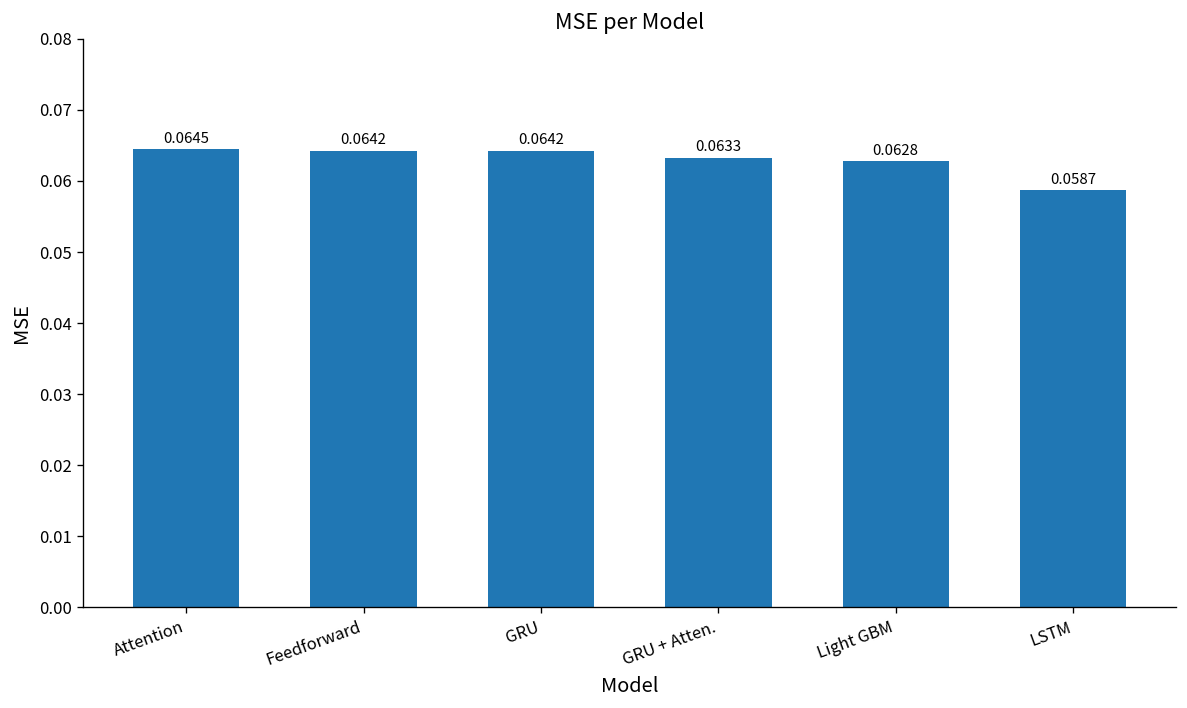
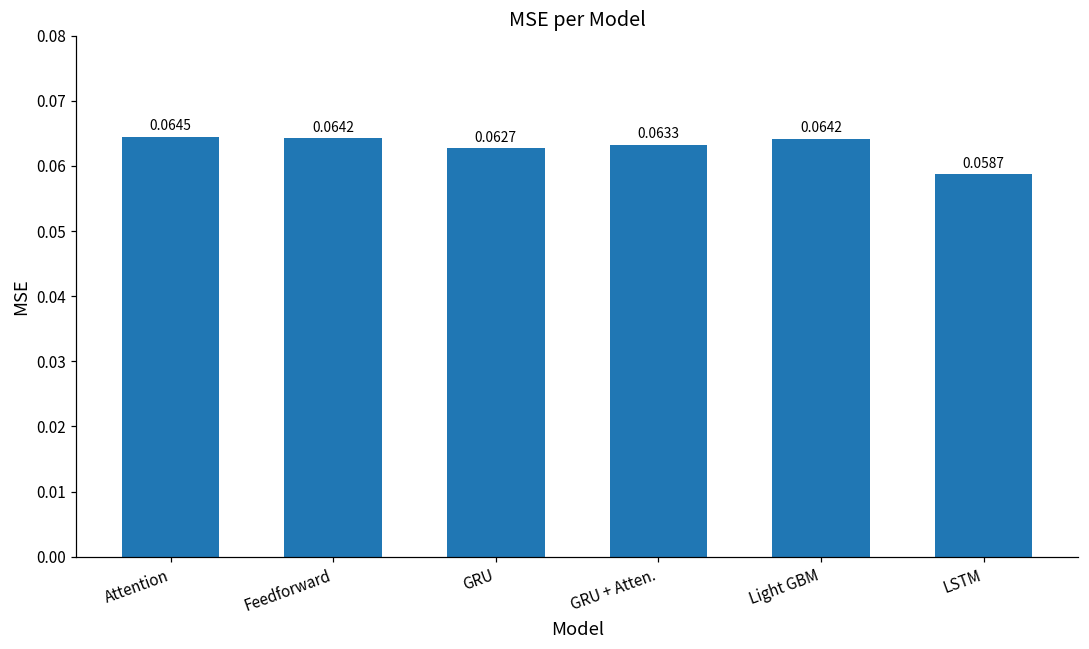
GRU: 0.0642 -> 0.0627
Light GBM: 0.0628 -> 0.0642
